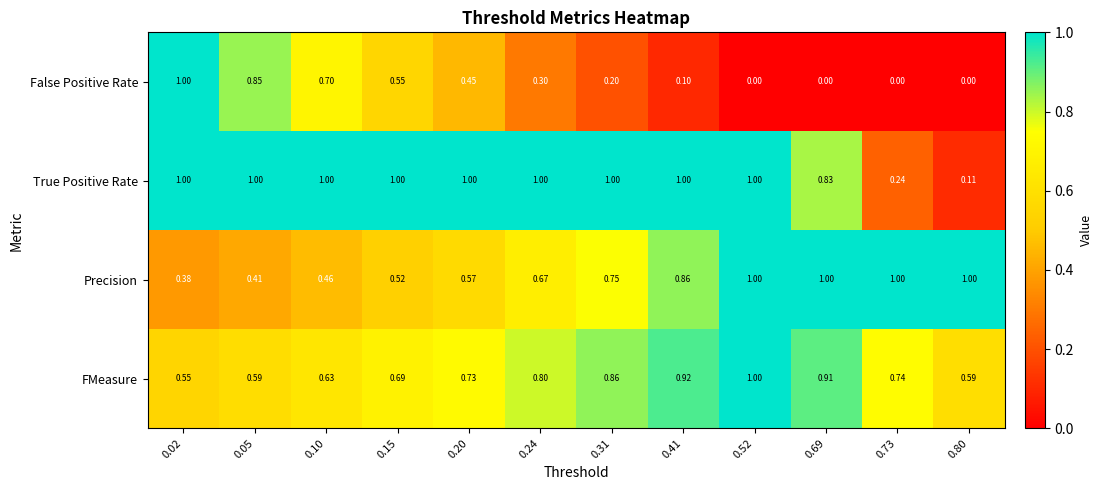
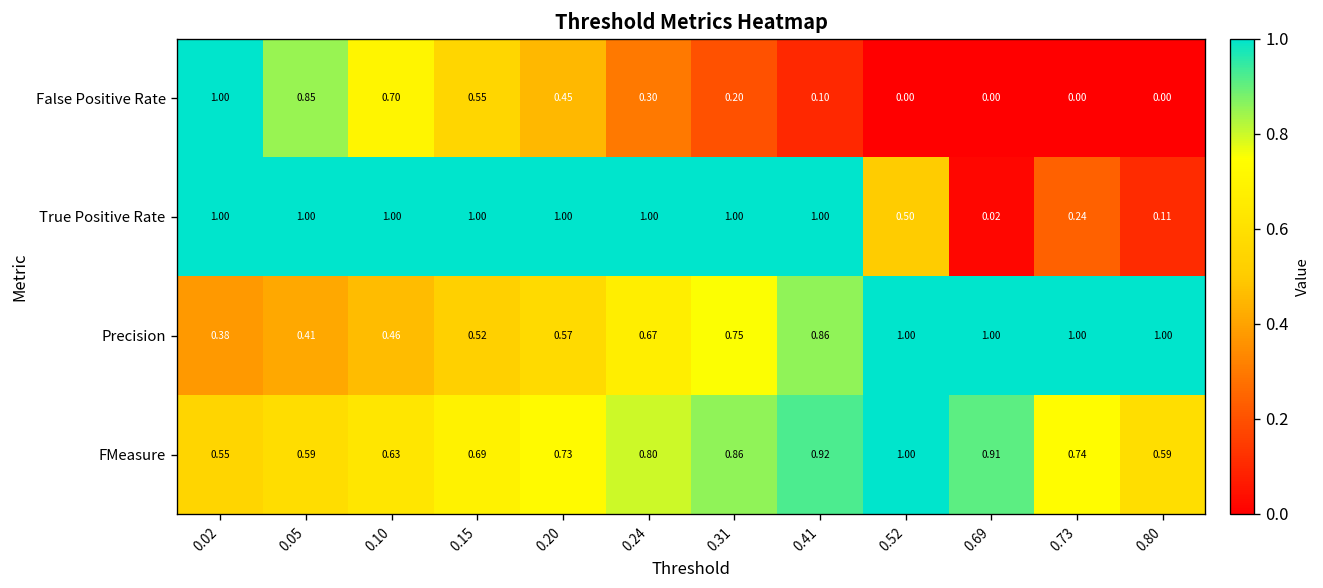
True Positive Rate, 0.52: 1.00 -> 0.50
True Positive Rate, 0.69: 0.83 -> 0.02
